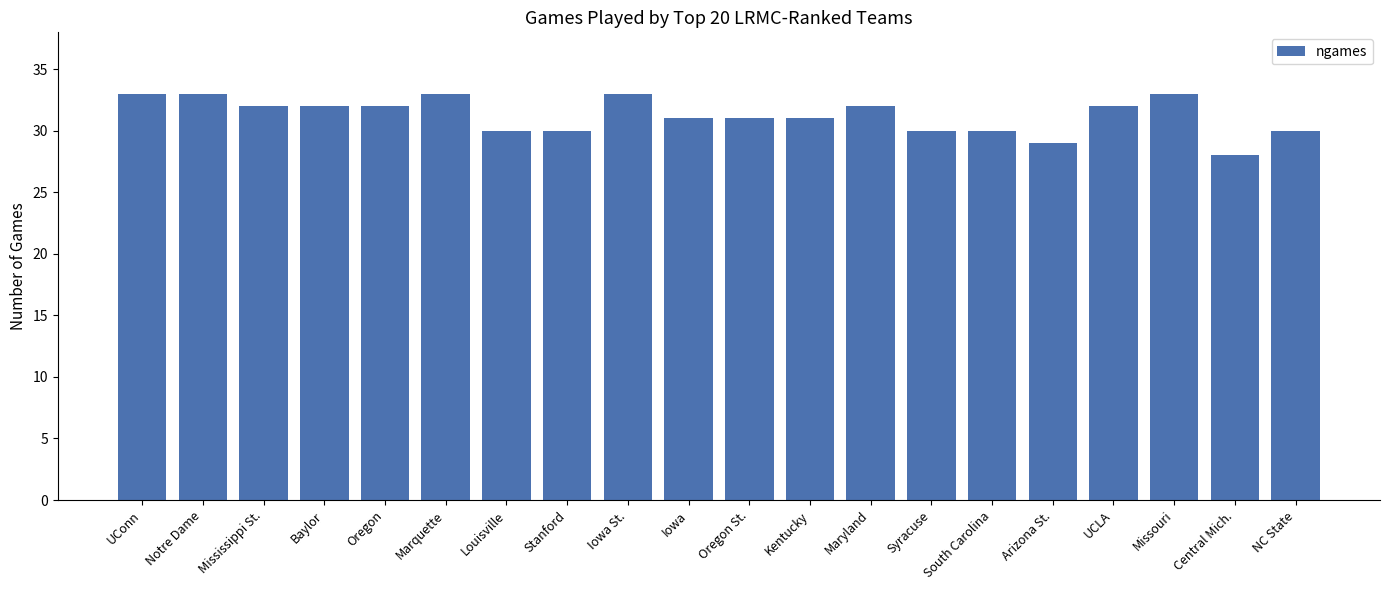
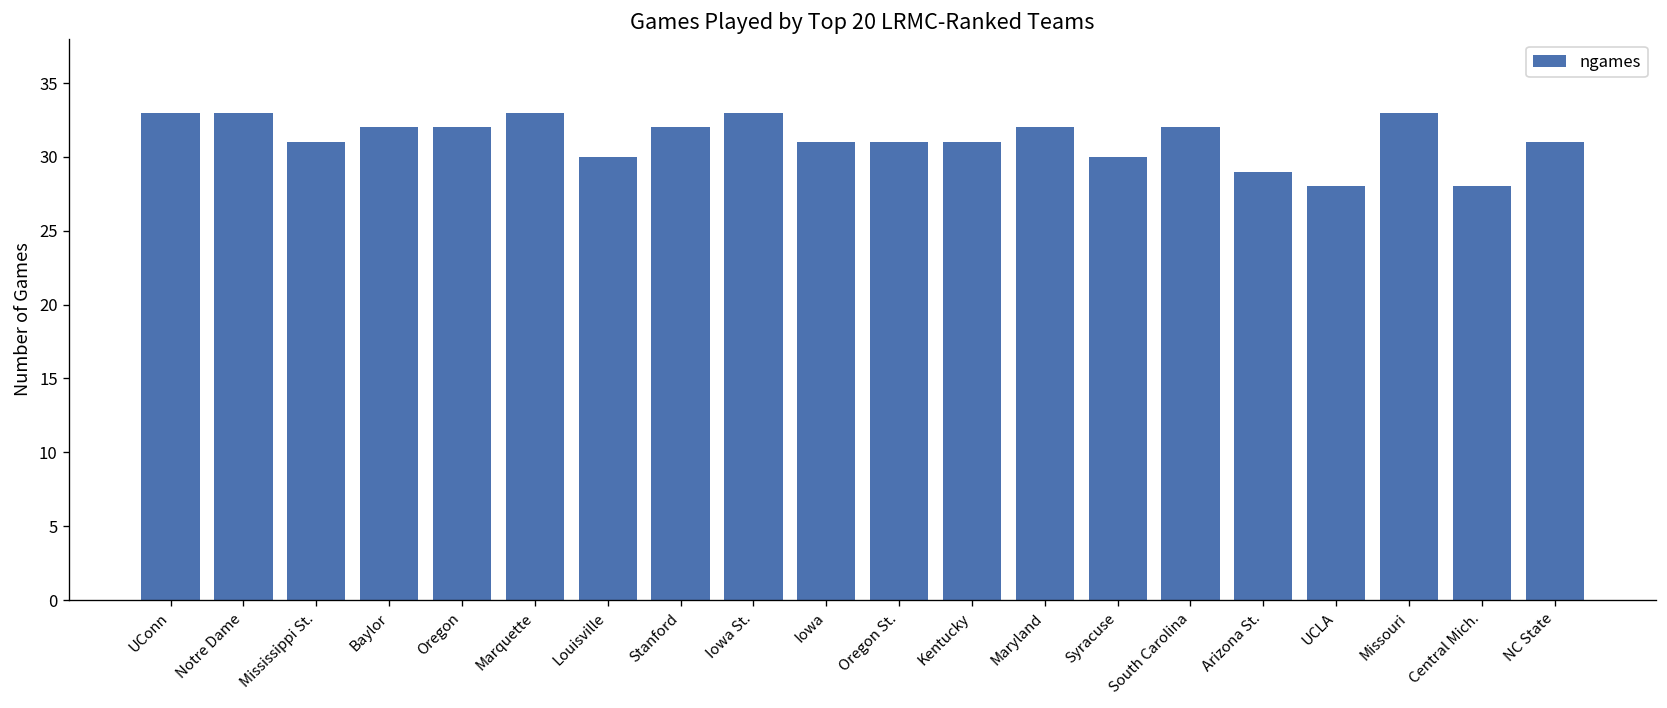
Mississippi St.: 32 -> 31
Stanford: 30 -> 32
South Carolina: 30 -> 32
UCLA: 32 -> 28
NC State: 30 -> 31
